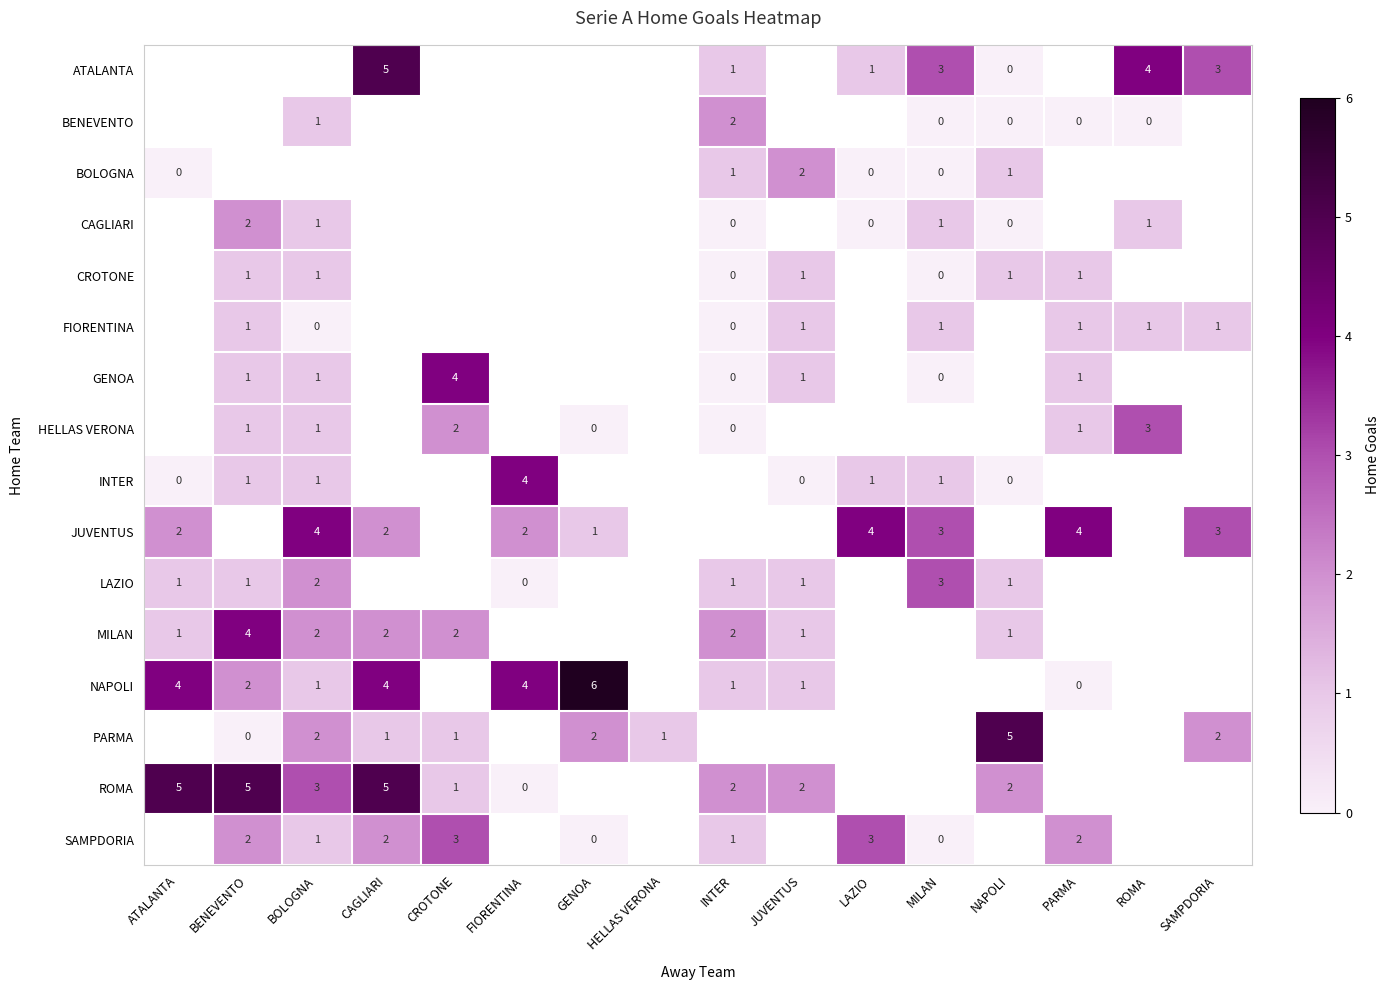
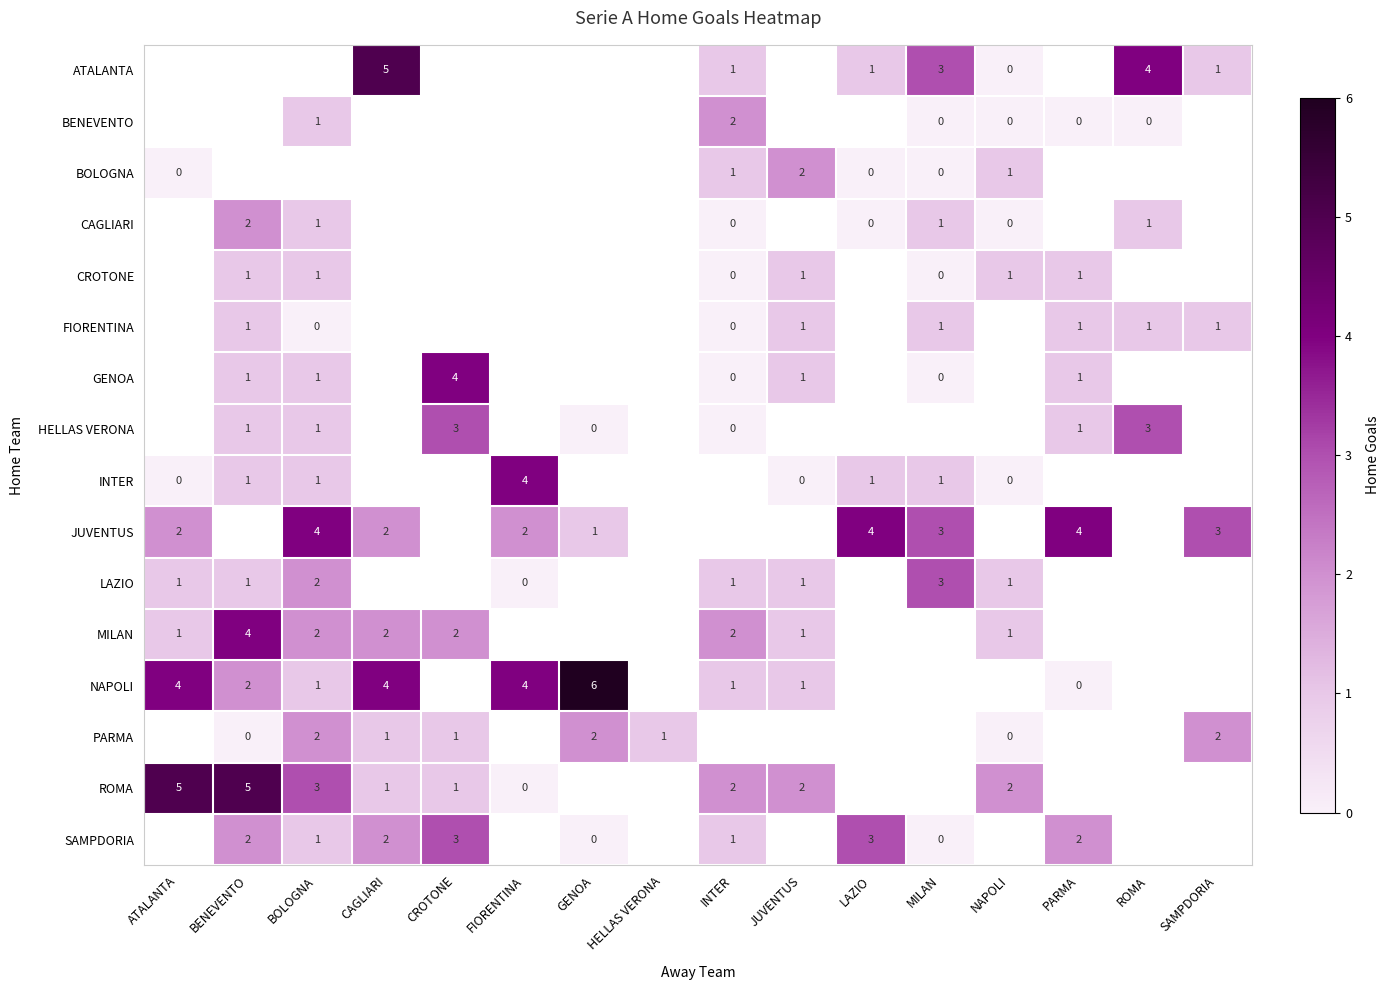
ATALANTA, SAMPDORIA: 3 -> 1
HELLAS VERONA, CROTONE: 2 -> 3
PARMA, NAPOLI: 5 -> 0
ROMA, CAGLIARI: 5 -> 1
